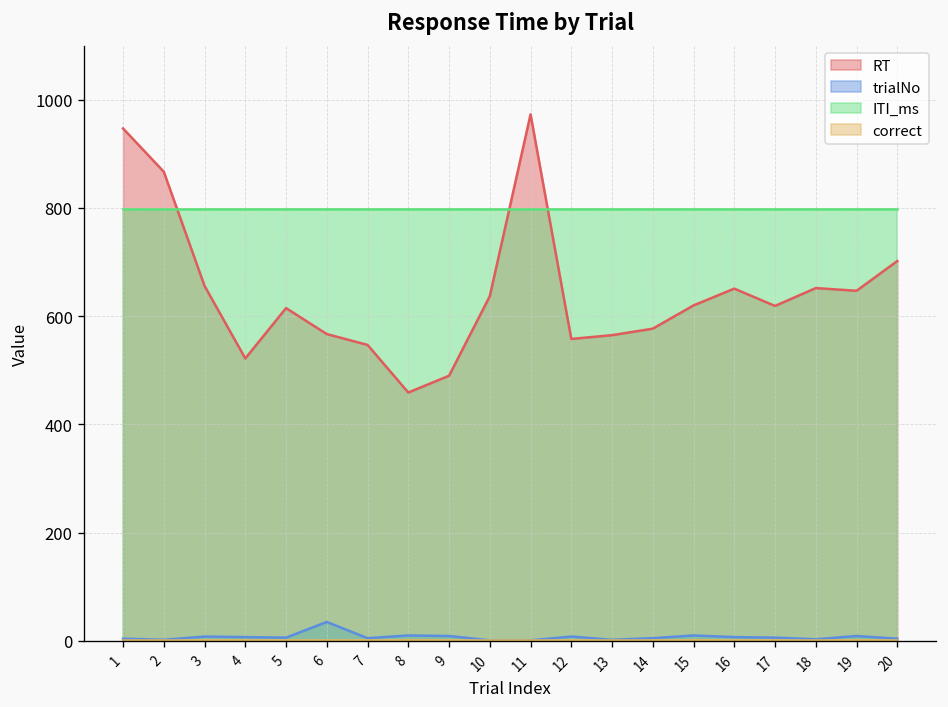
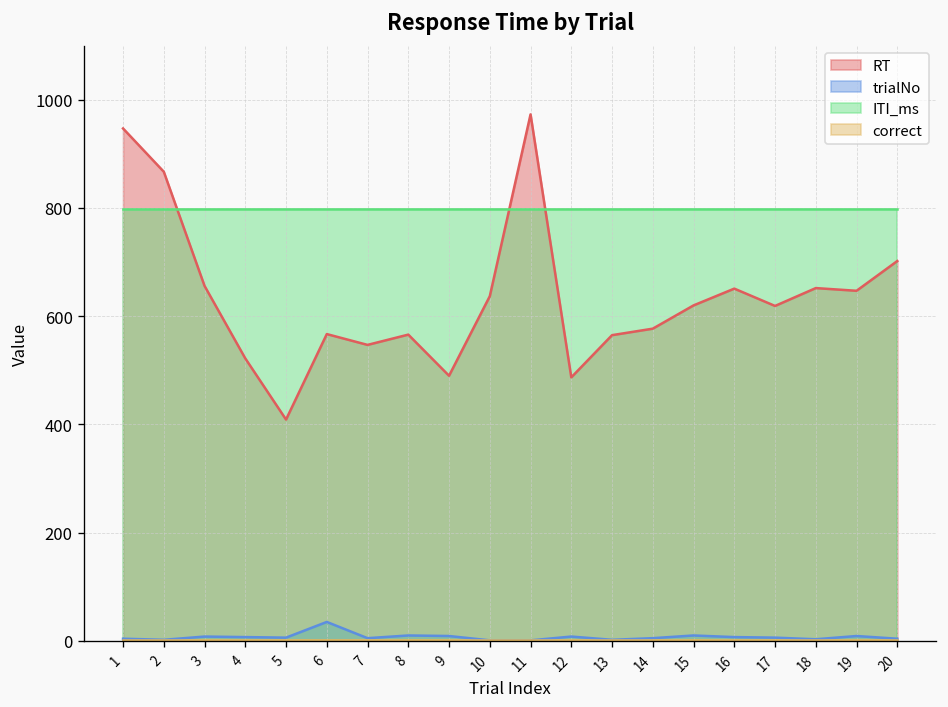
RT, 5: 620 -> 410
RT, 8: 460 -> 570
RT, 12: 560 -> 490
